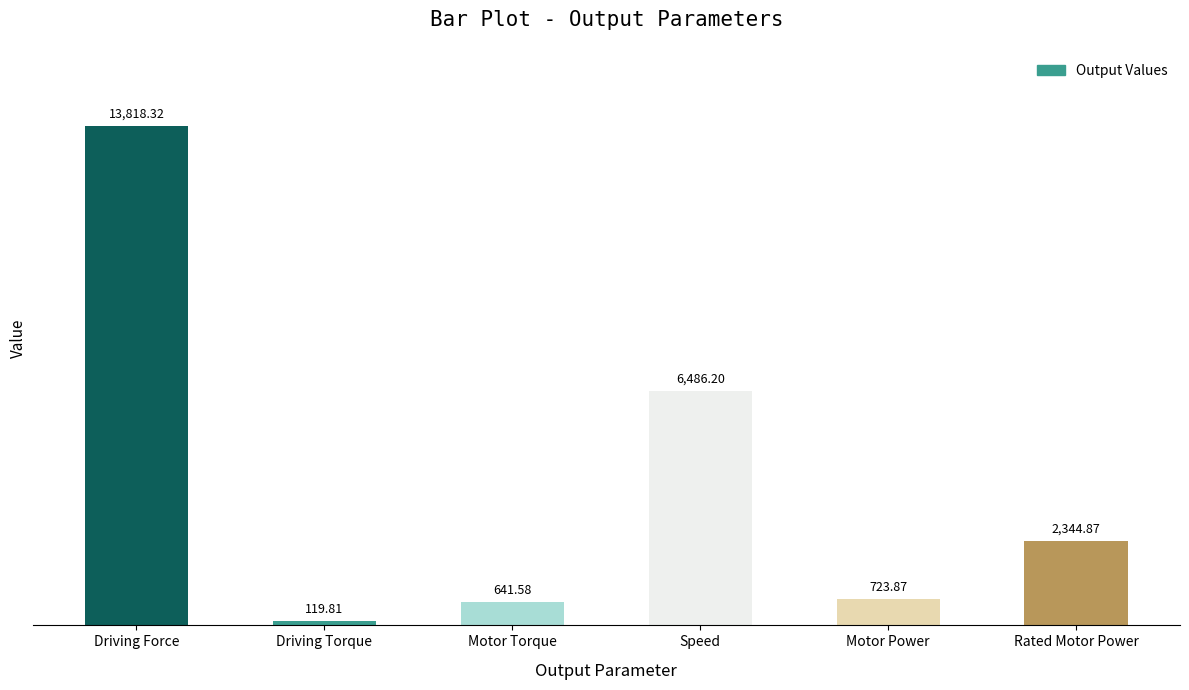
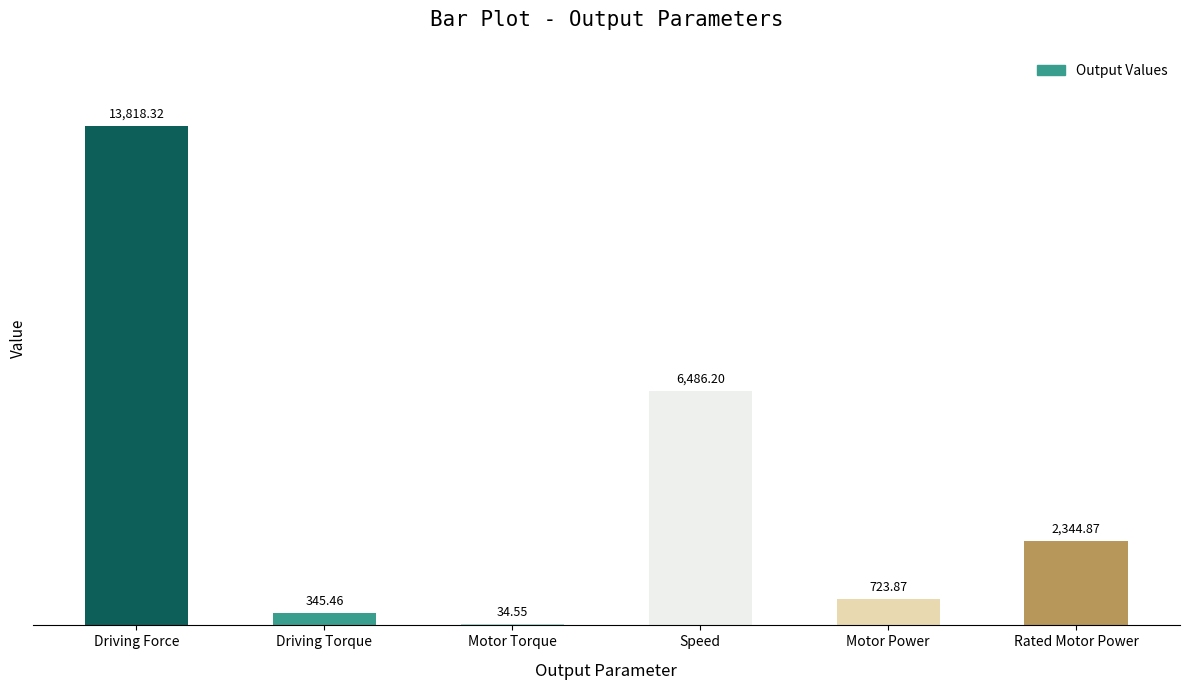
Driving Torque: 119.81 -> 345.46
Motor Torque: 641.58 -> 34.55
